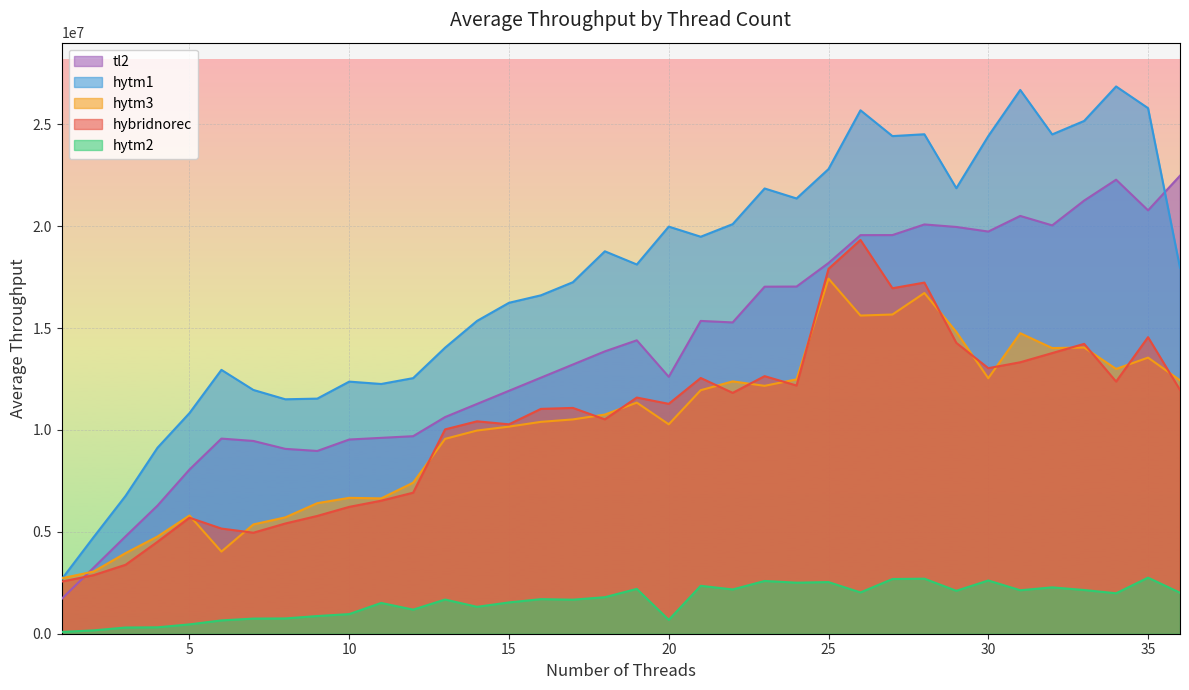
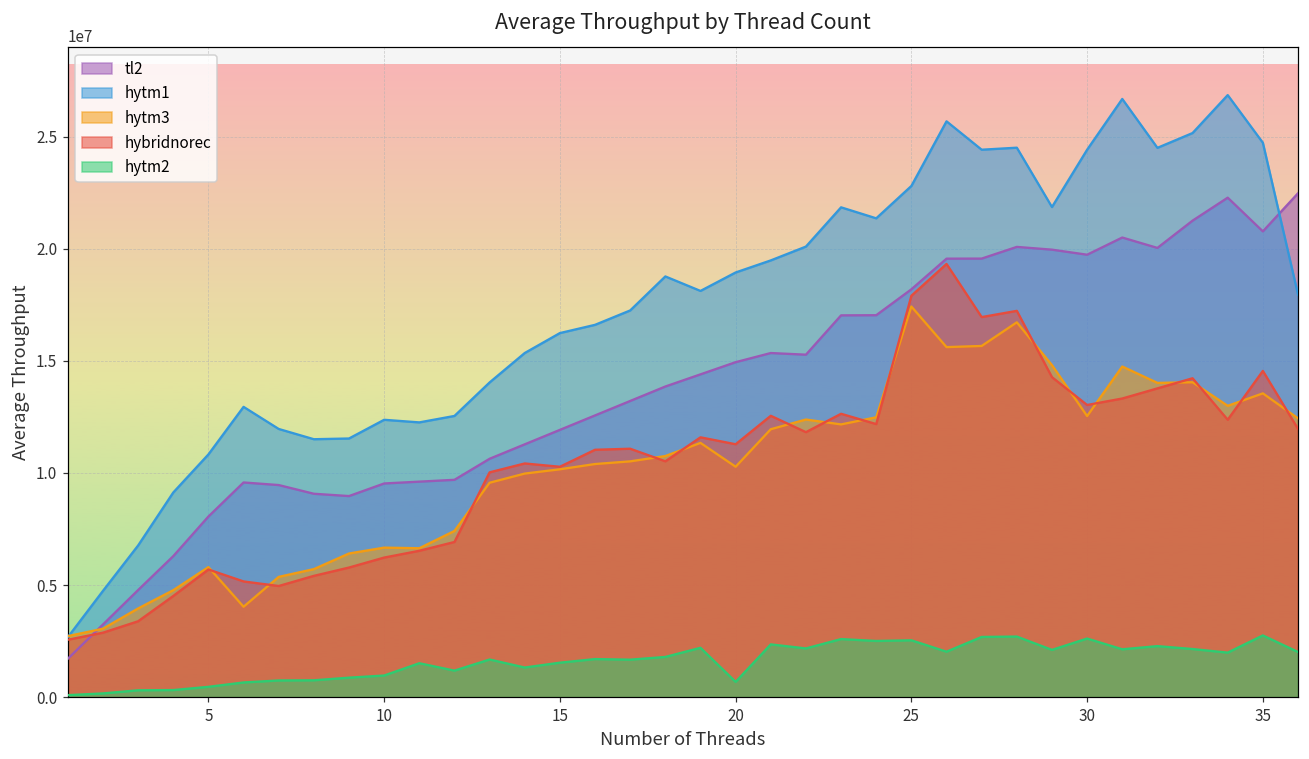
tl2, 20: 12600000 -> 14900000
hytm1, 20: 20000000 -> 18900000
hytm1, 35: 25800000 -> 24700000
